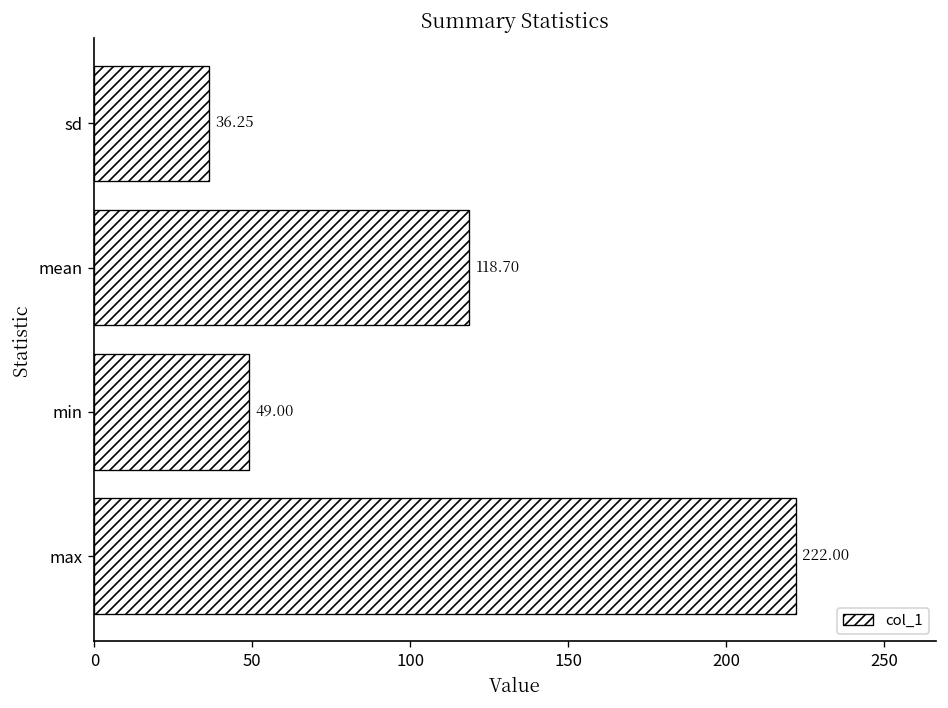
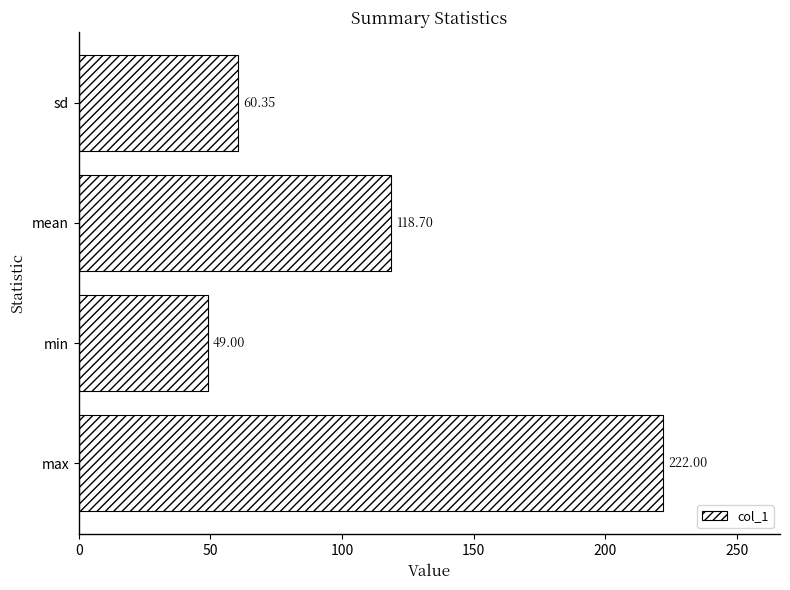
sd: 36.25 -> 60.35
